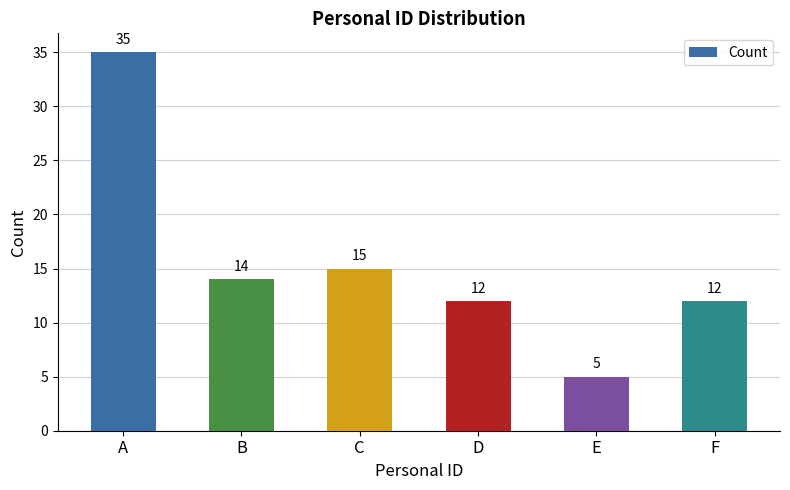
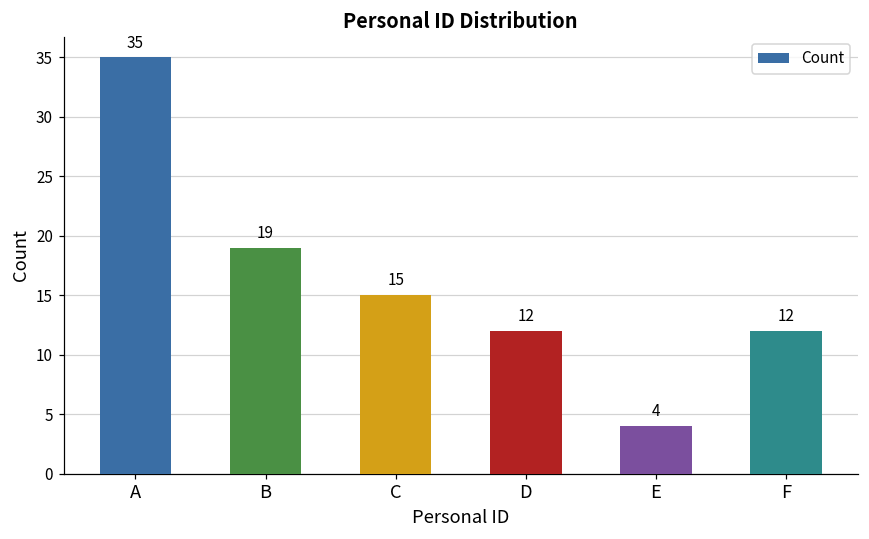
B: 14 -> 19
E: 5 -> 4
